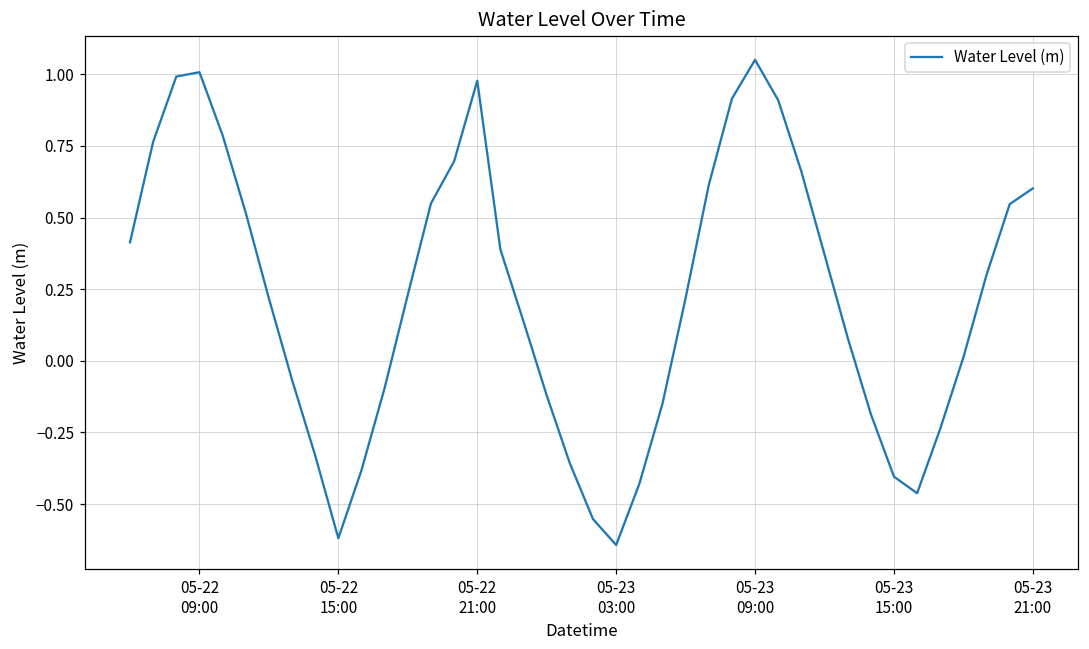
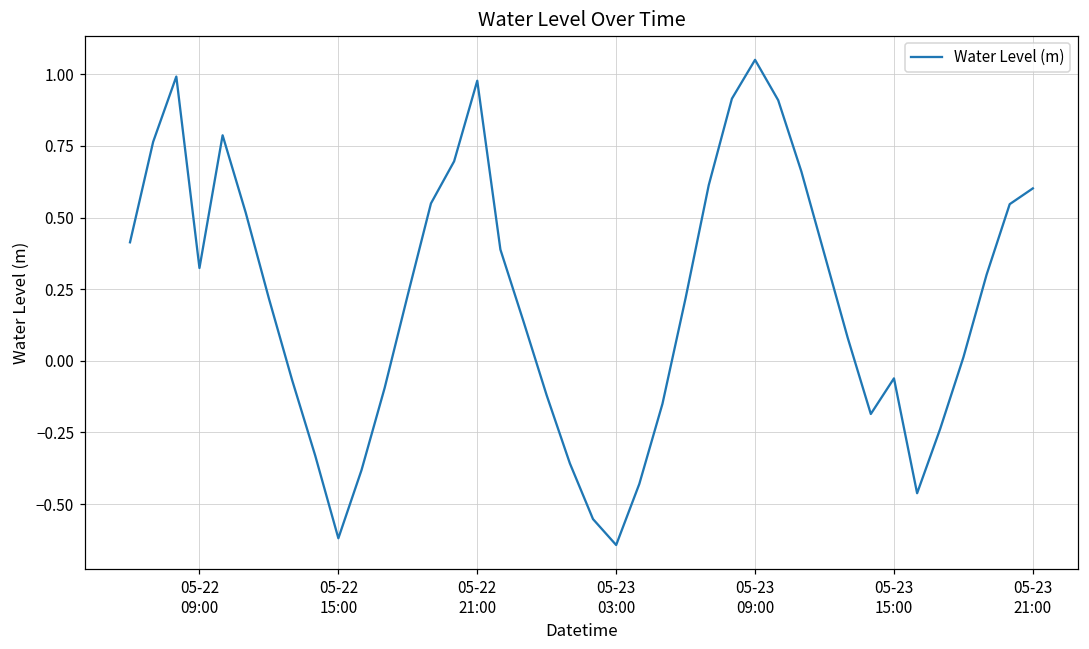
05-22 09:00: 1.01 -> 0.32
05-23 15:00: -0.40 -> -0.06
